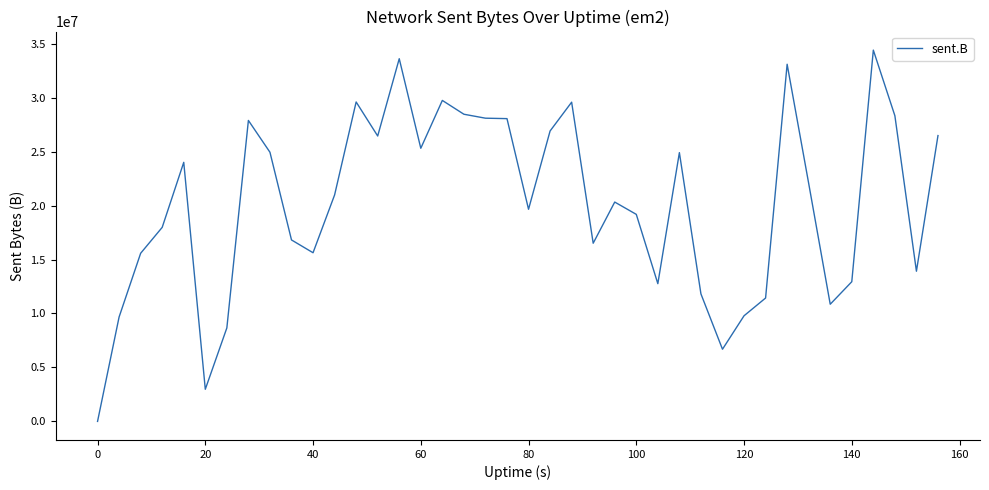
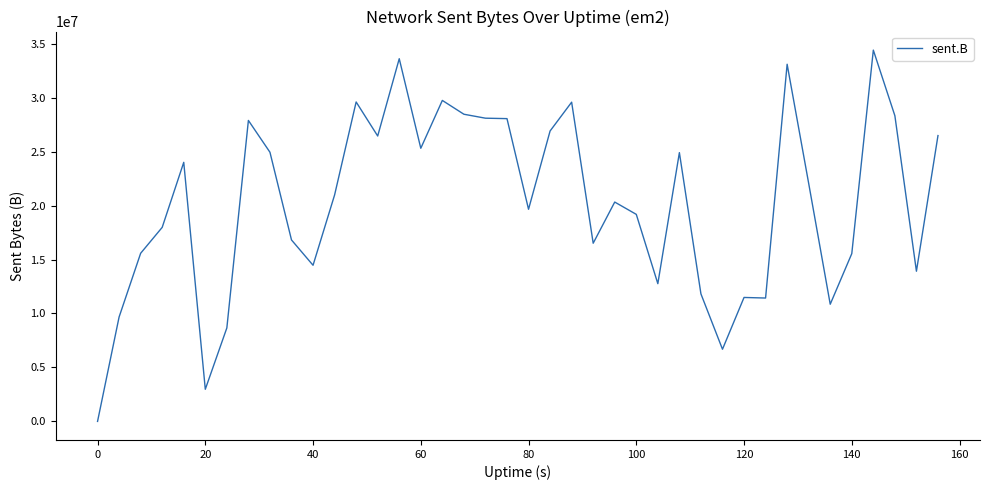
40: 15600000 -> 14500000
120: 9800000 -> 11500000
140: 12900000 -> 15500000
